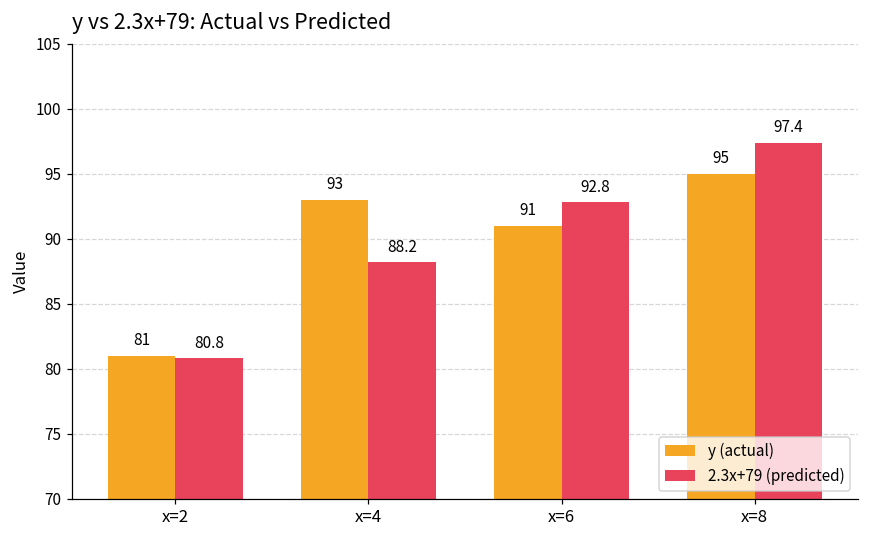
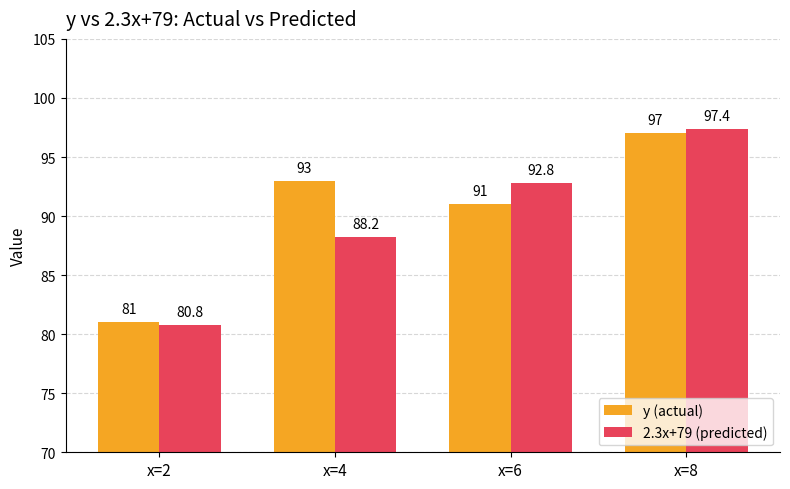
y (actual), x=8: 95 -> 97
